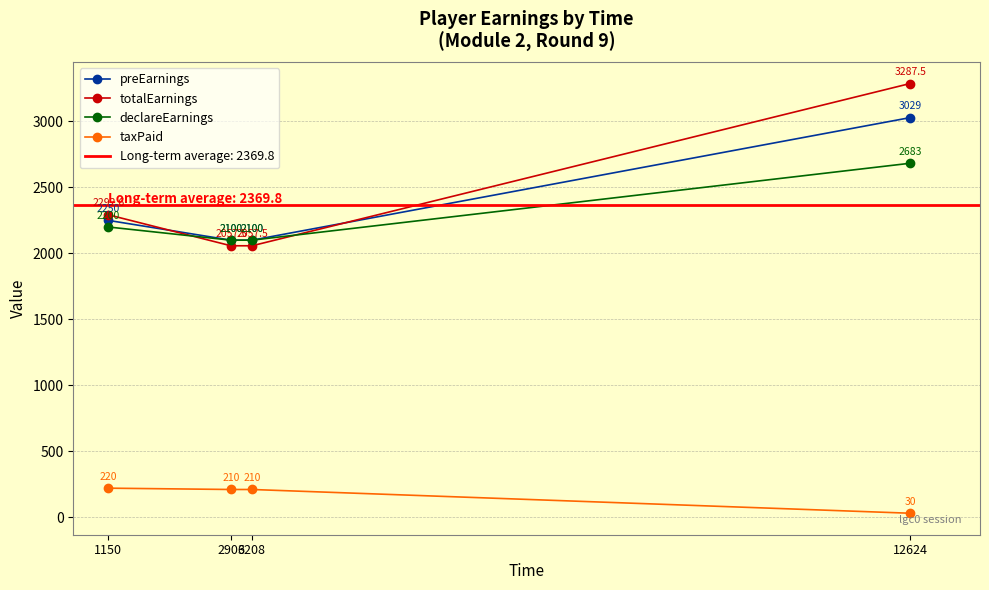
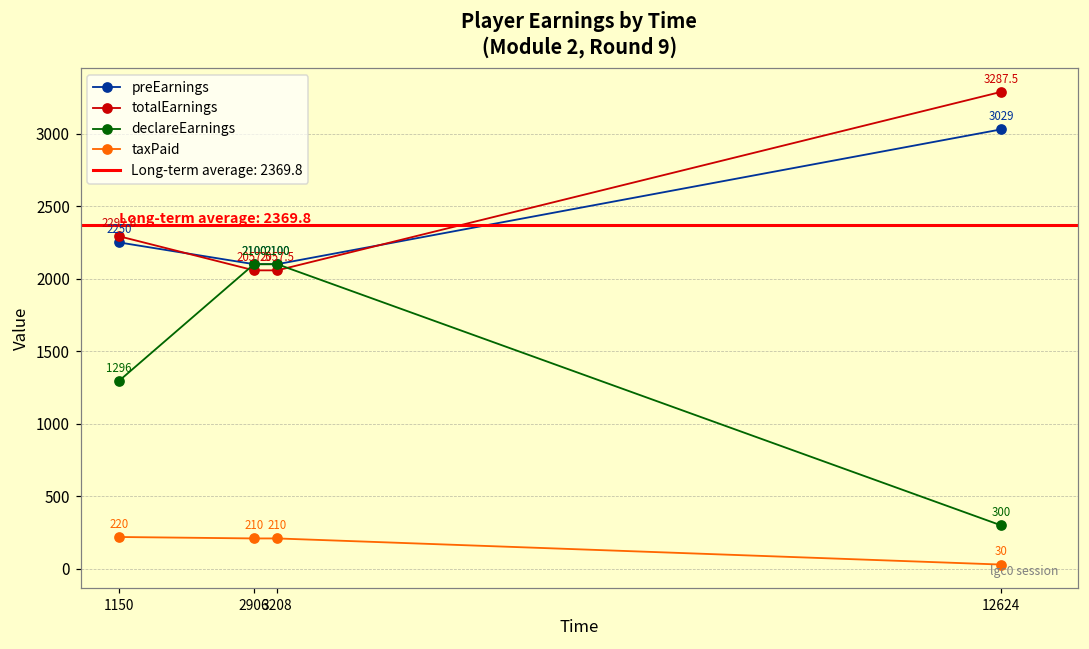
declareEarnings, 1150: 2200 -> 1296
declareEarnings, 12624: 2683 -> 300
